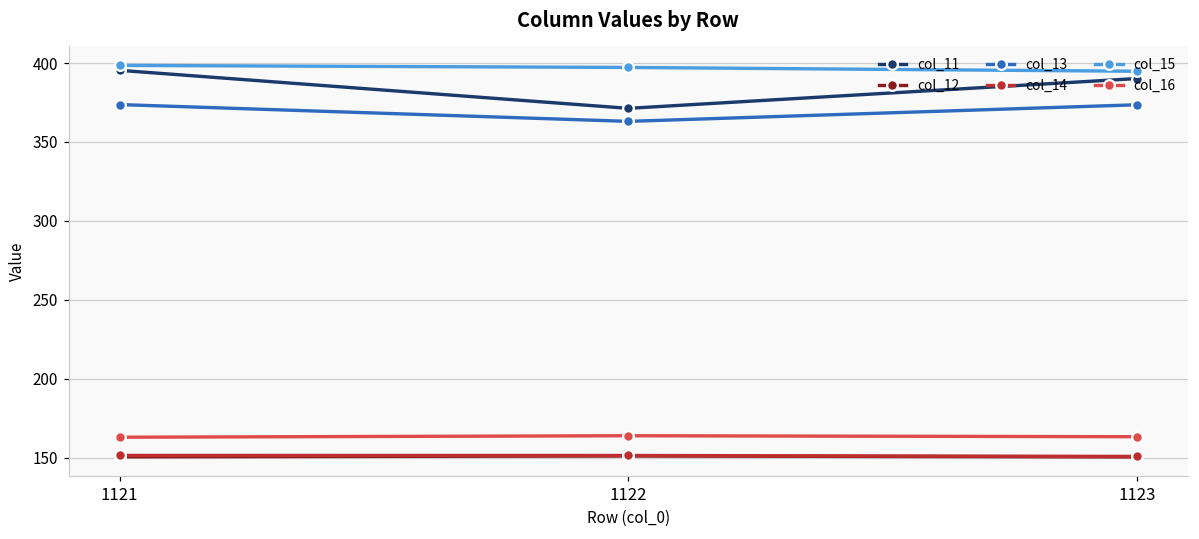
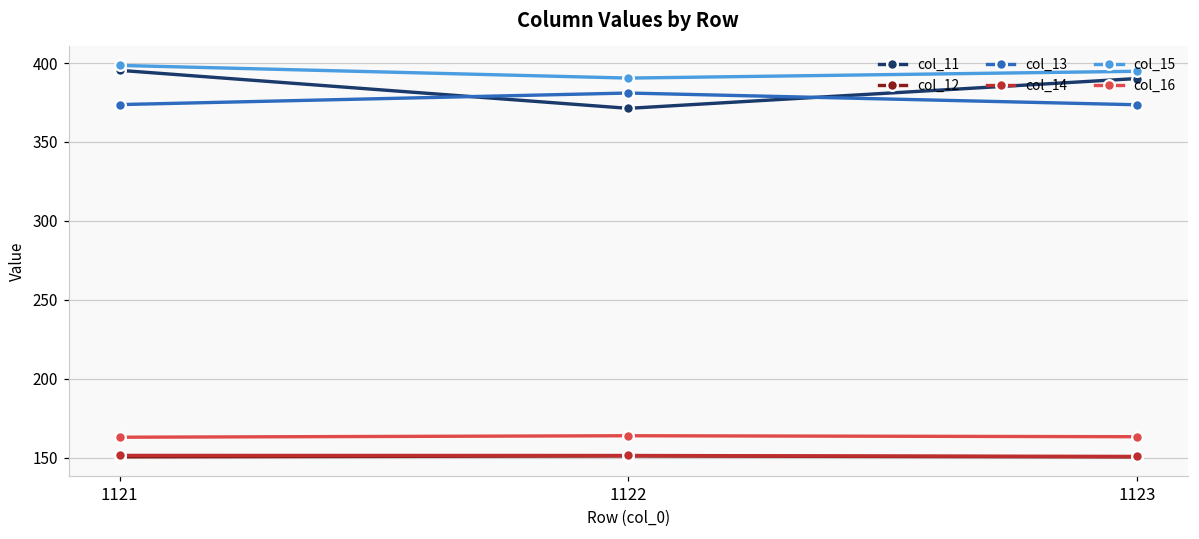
col_13, 1122: 363 -> 381
col_15, 1122: 397 -> 390
